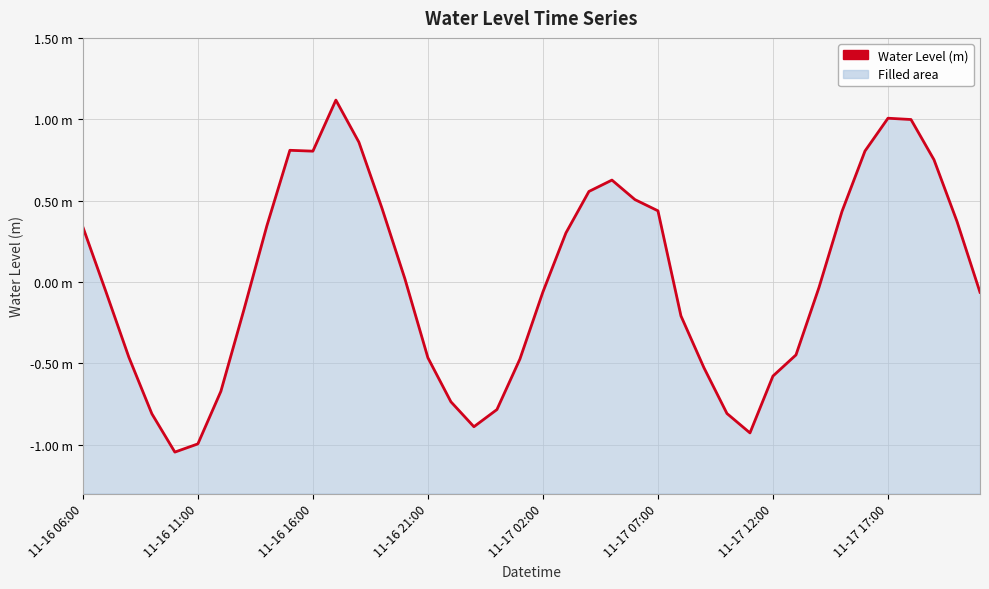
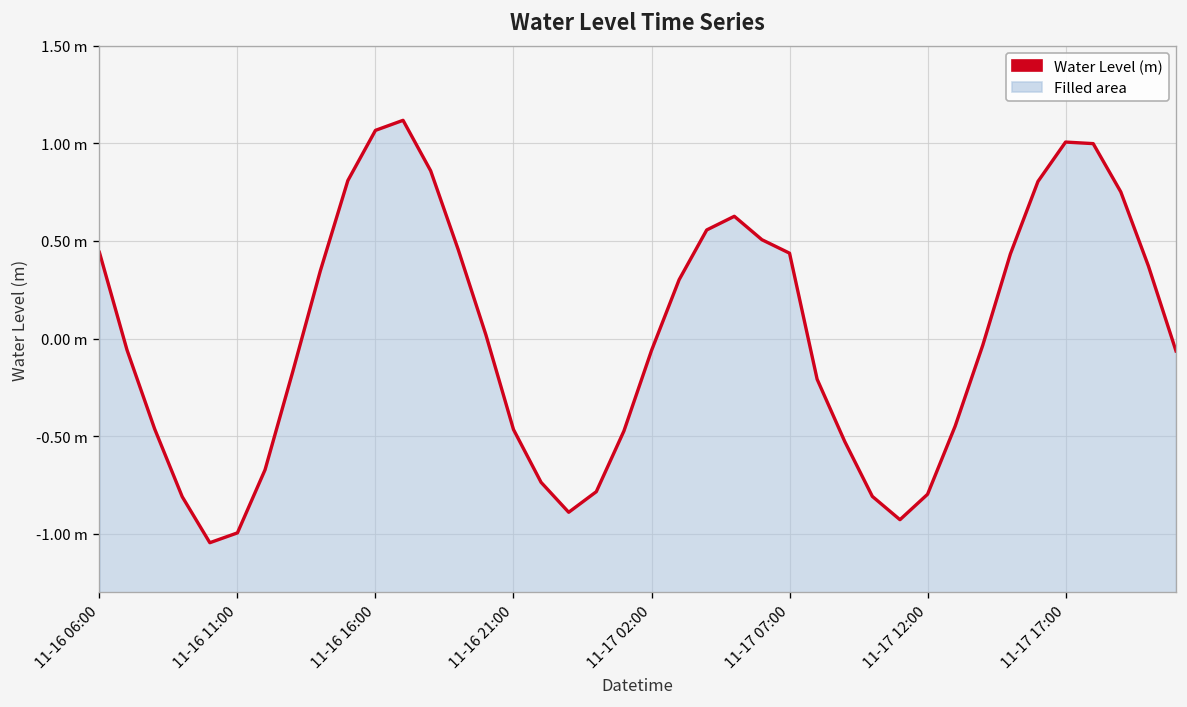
11-16 06:00: 0.34 m -> 0.44 m
11-16 16:00: 0.80 m -> 1.07 m
11-17 12:00: -0.58 m -> -0.80 m
